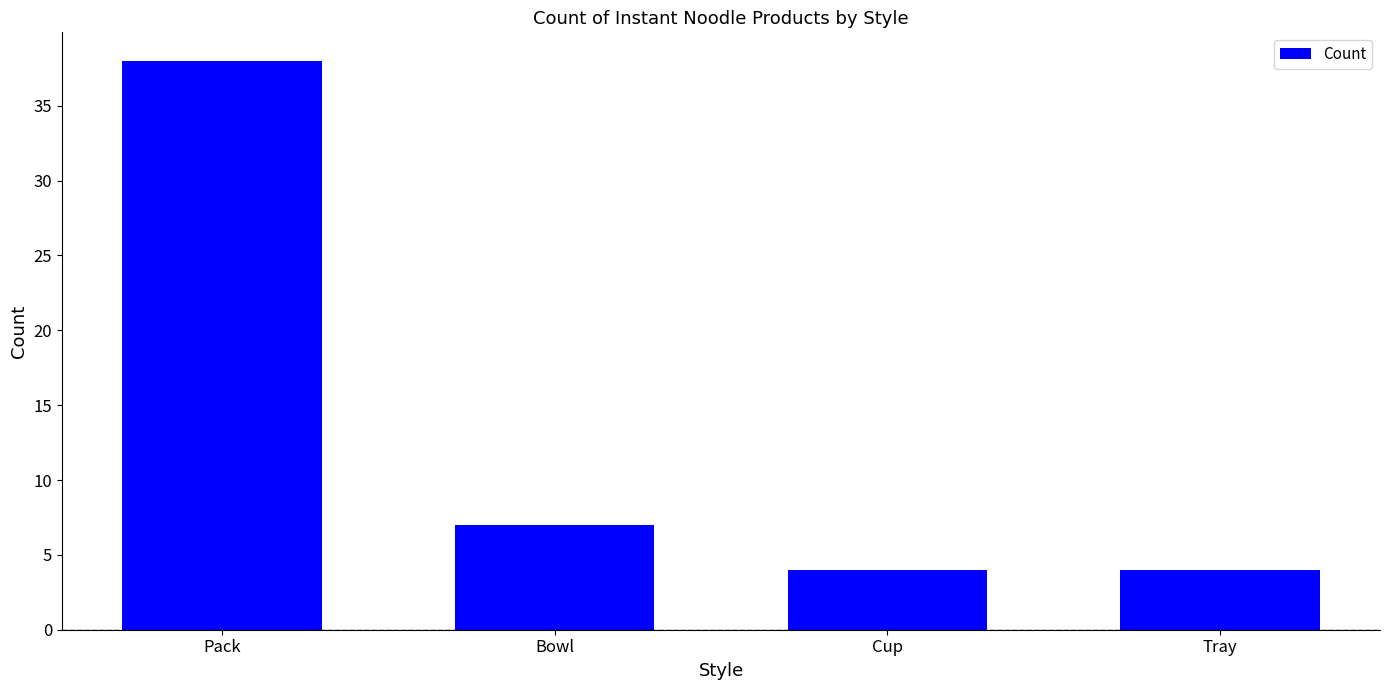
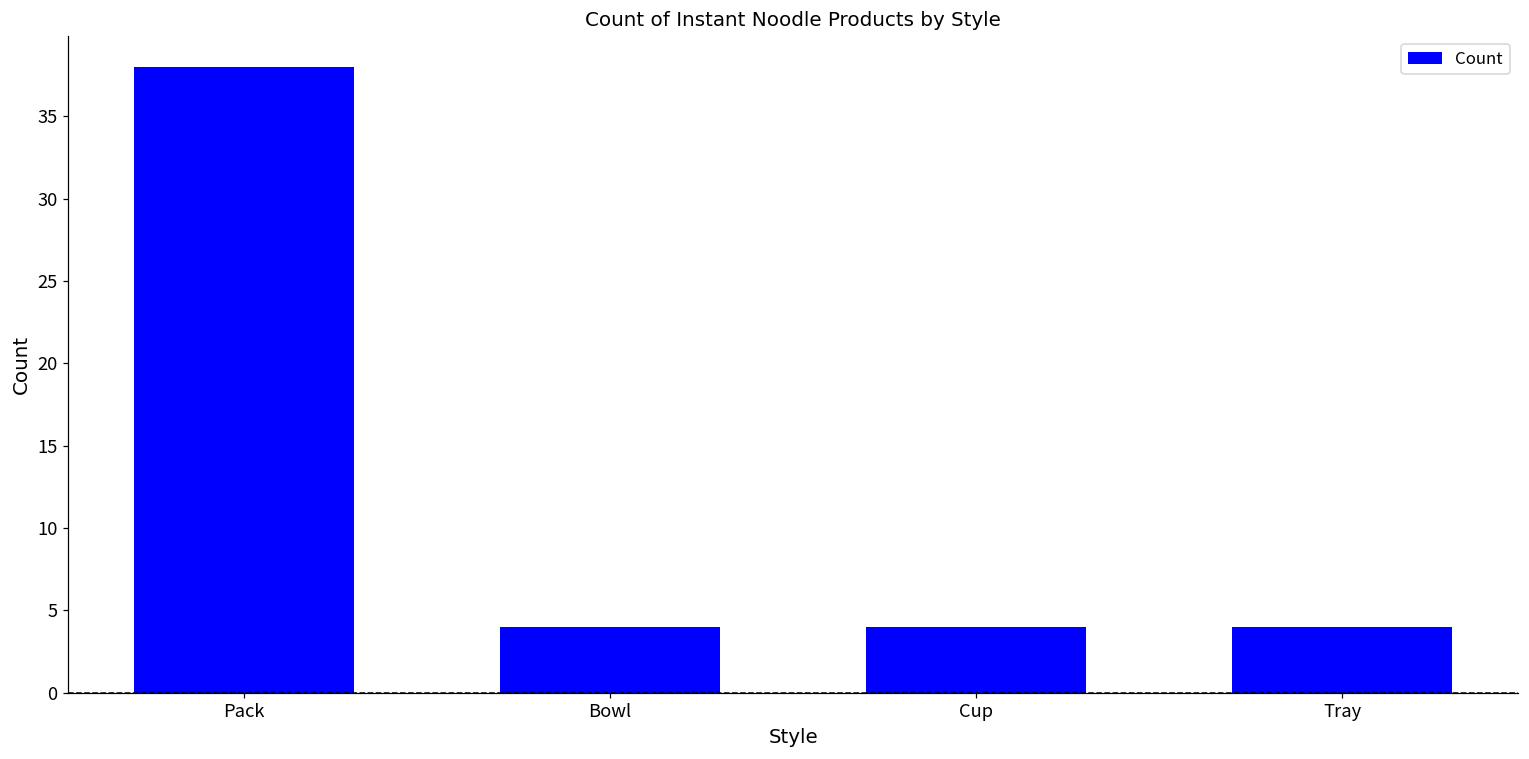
Bowl: 7 -> 4
